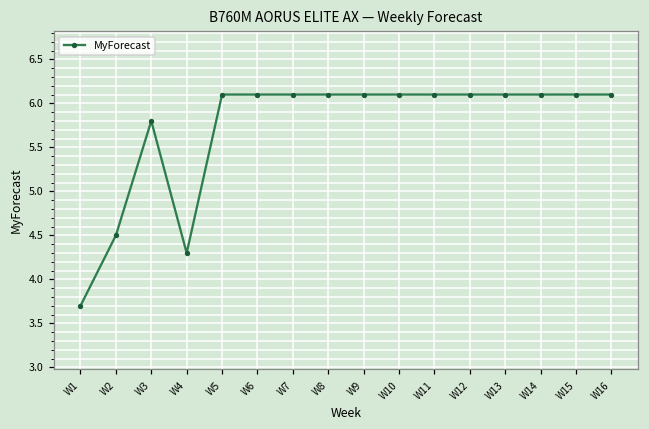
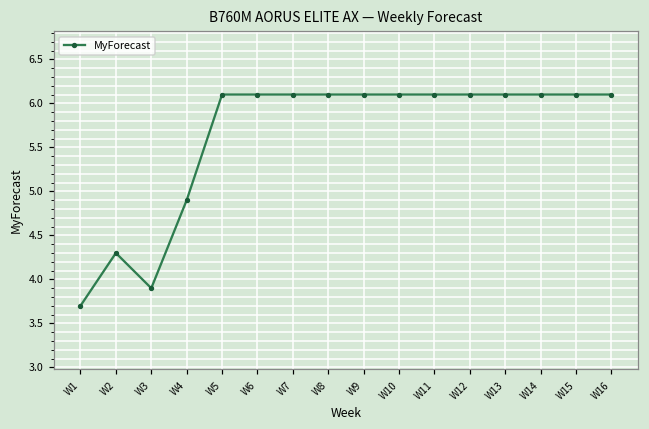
W2: 4.5 -> 4.3
W3: 5.8 -> 3.9
W4: 4.3 -> 4.9
